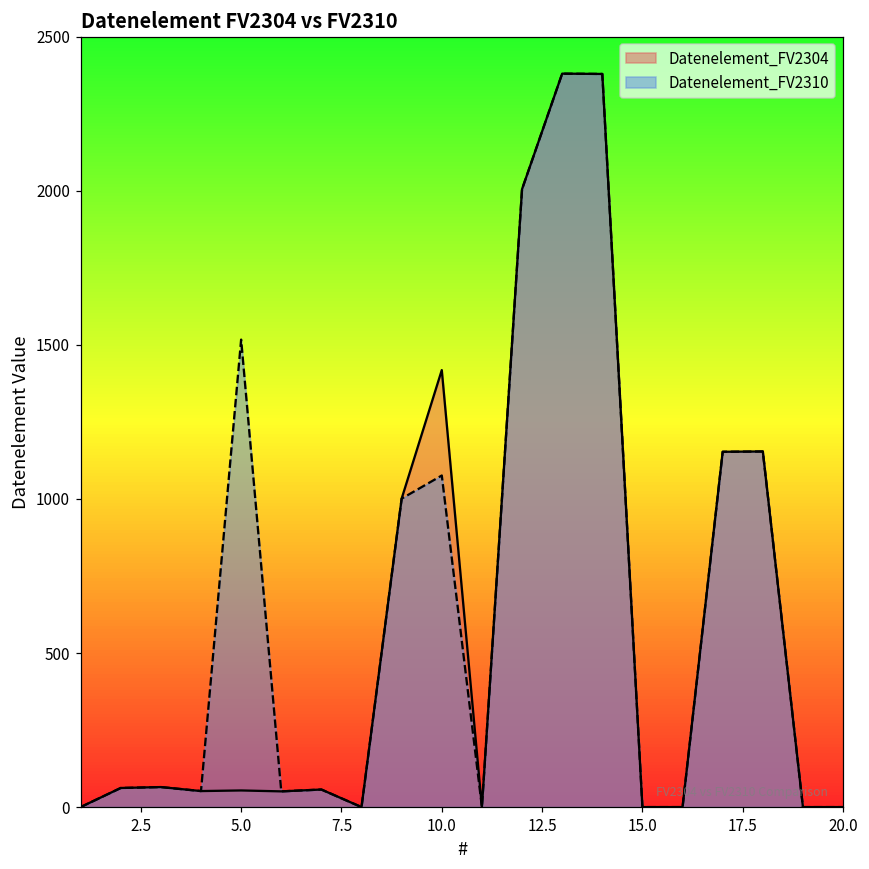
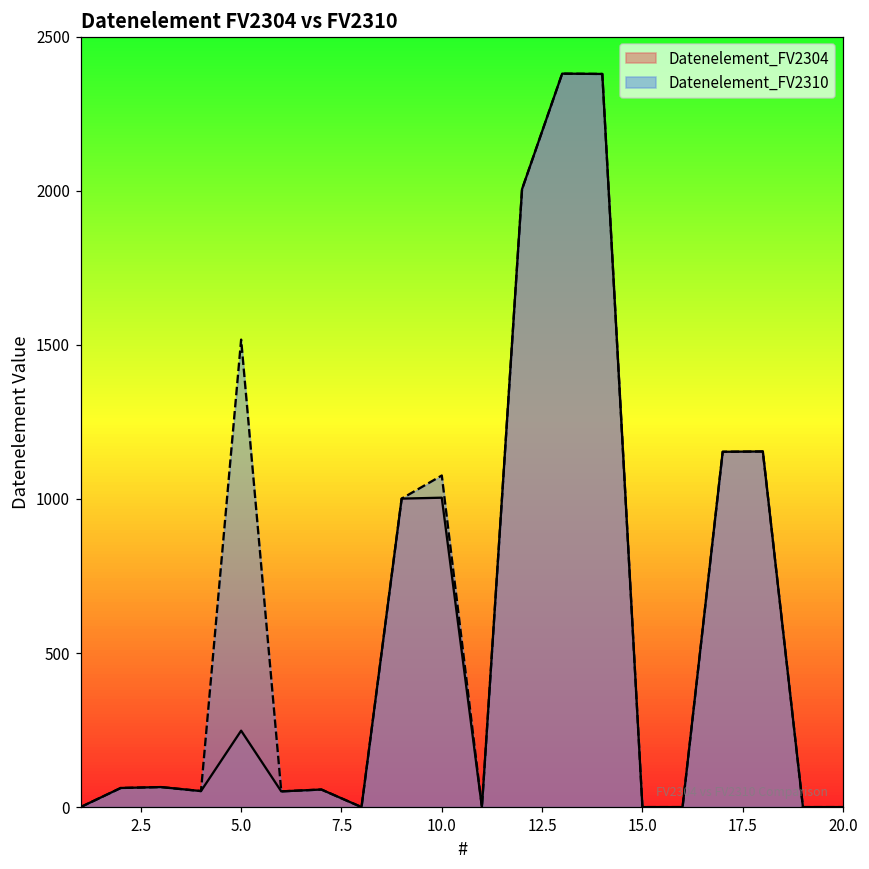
Datenelement_FV2304, 5.0: 50 -> 250
Datenelement_FV2304, 10.0: 1420 -> 1000
